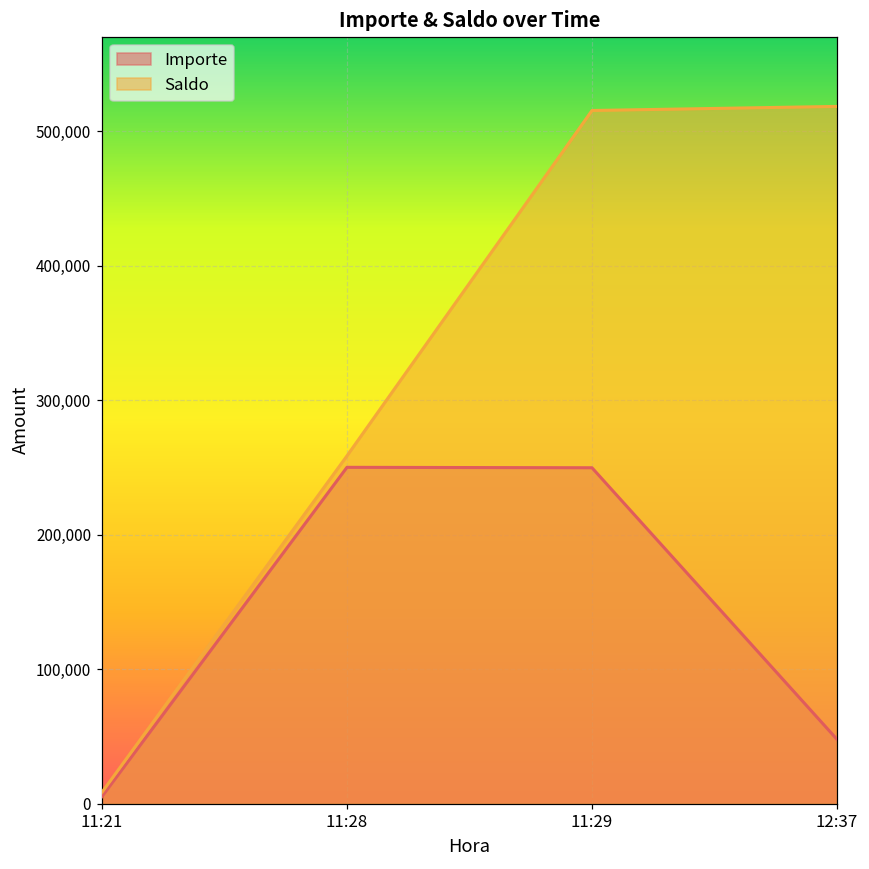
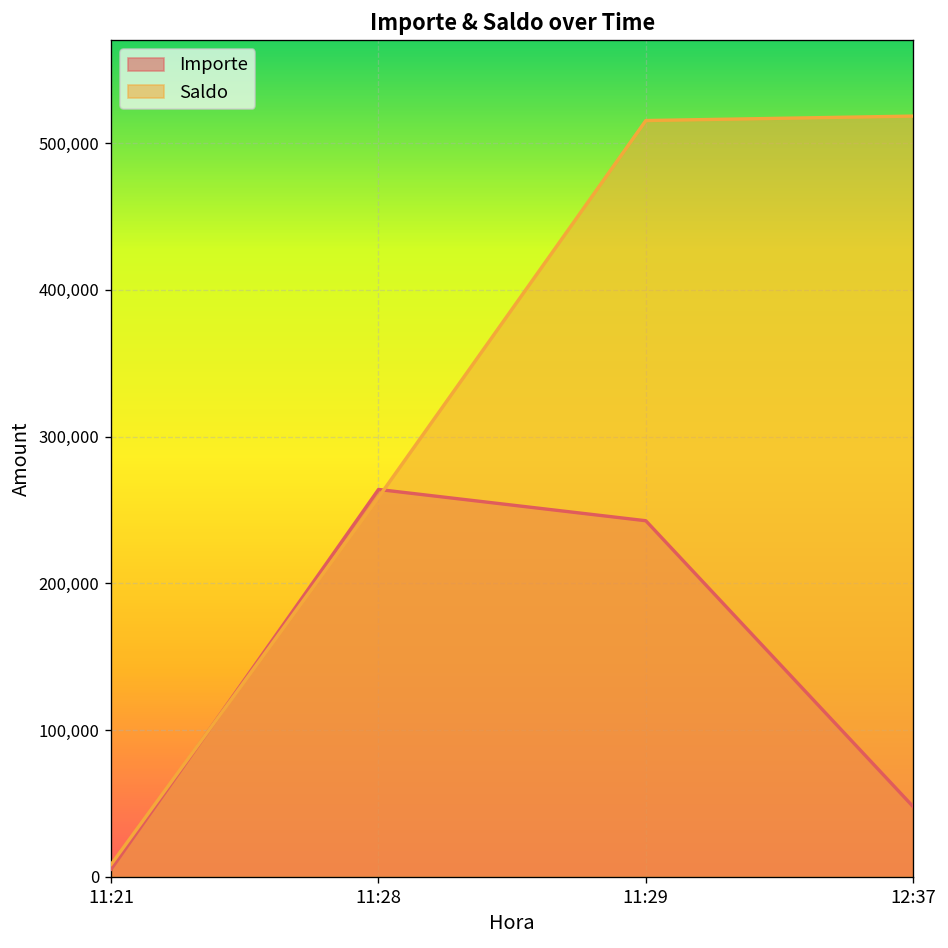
Importe, 11:28: 250,000 -> 264,000
Importe, 11:29: 250,000 -> 243,000
